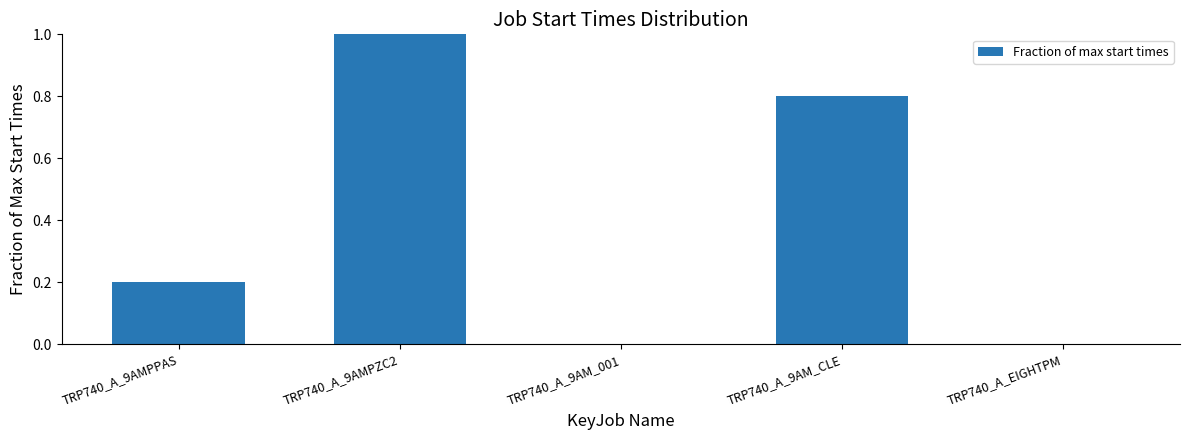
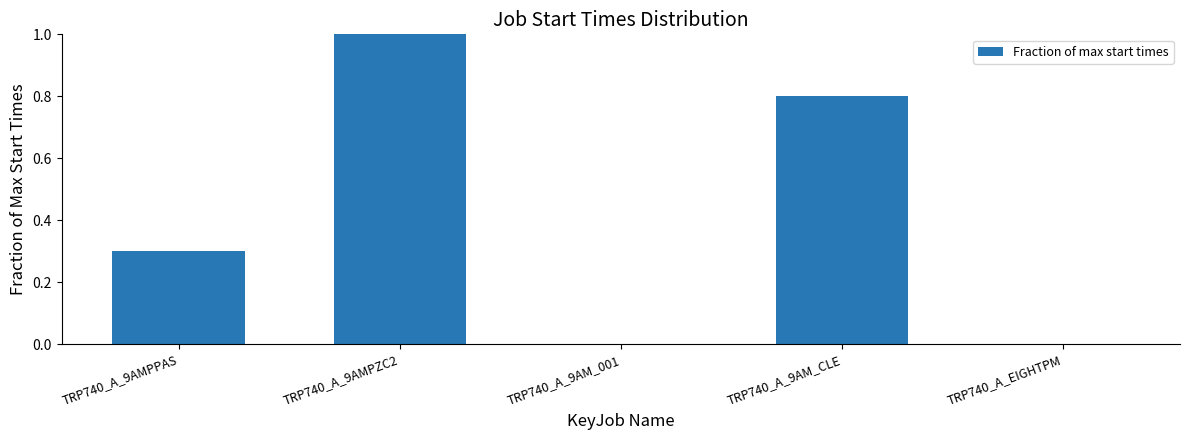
TRP740_A_9AMPPAS: 0.20 -> 0.30
